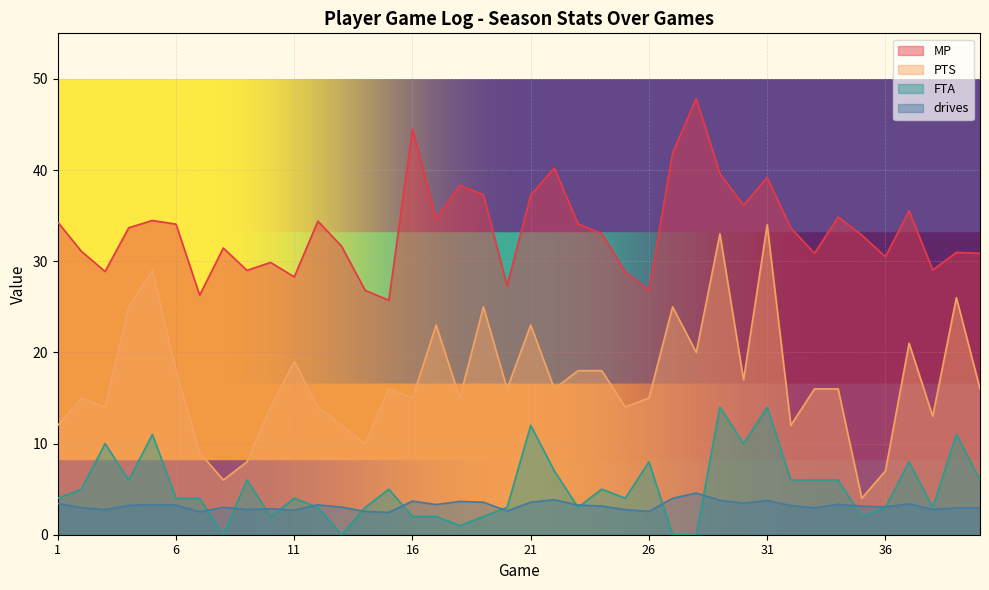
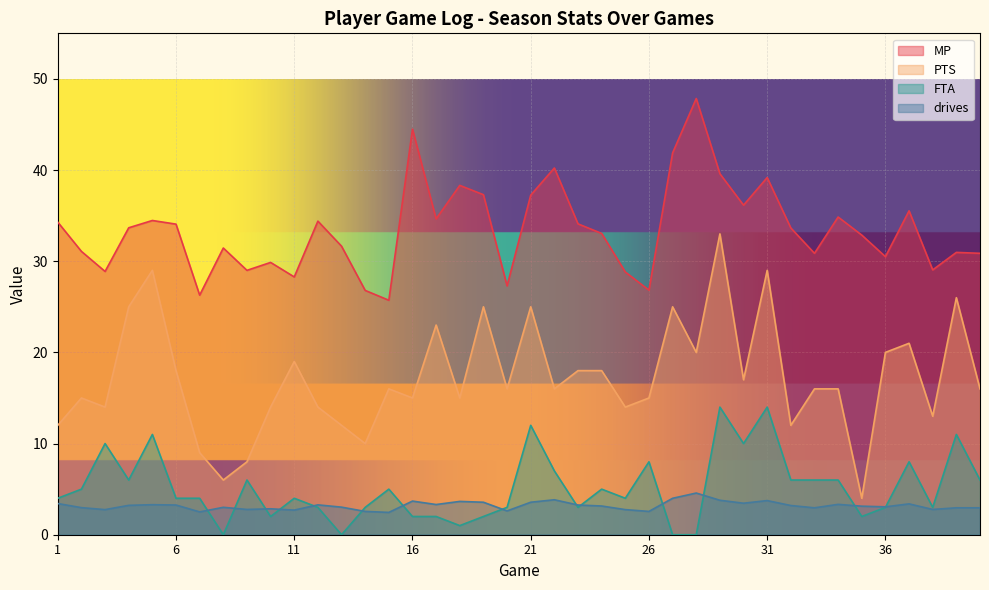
PTS, 21: 23 -> 25
PTS, 31: 34 -> 29
PTS, 36: 7 -> 20
